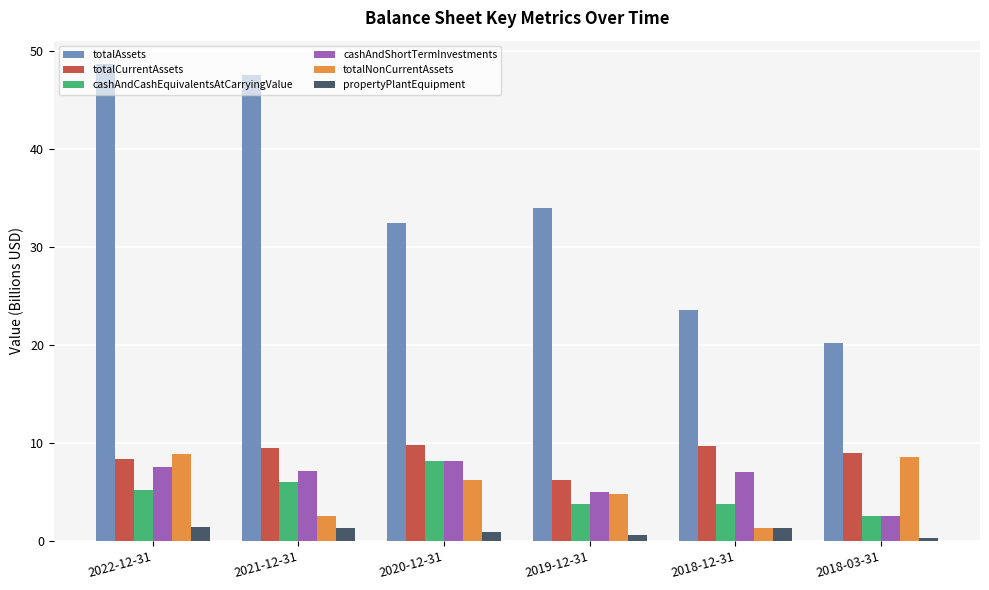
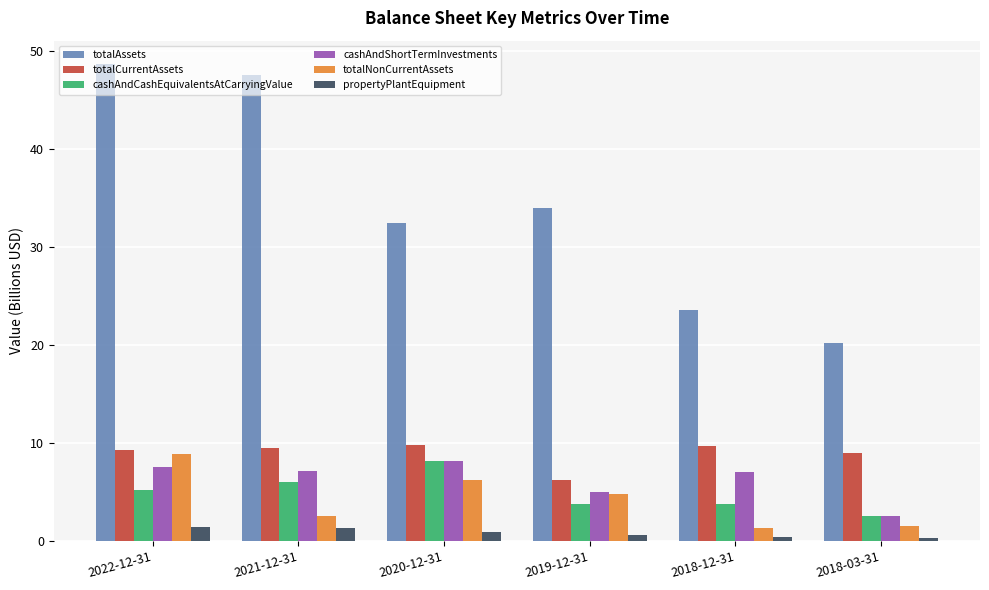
totalCurrentAssets, 2022-12-31: 8 -> 9
propertyPlantEquipment, 2018-12-31: 1 -> 0
totalNonCurrentAssets, 2018-03-31: 9 -> 2
